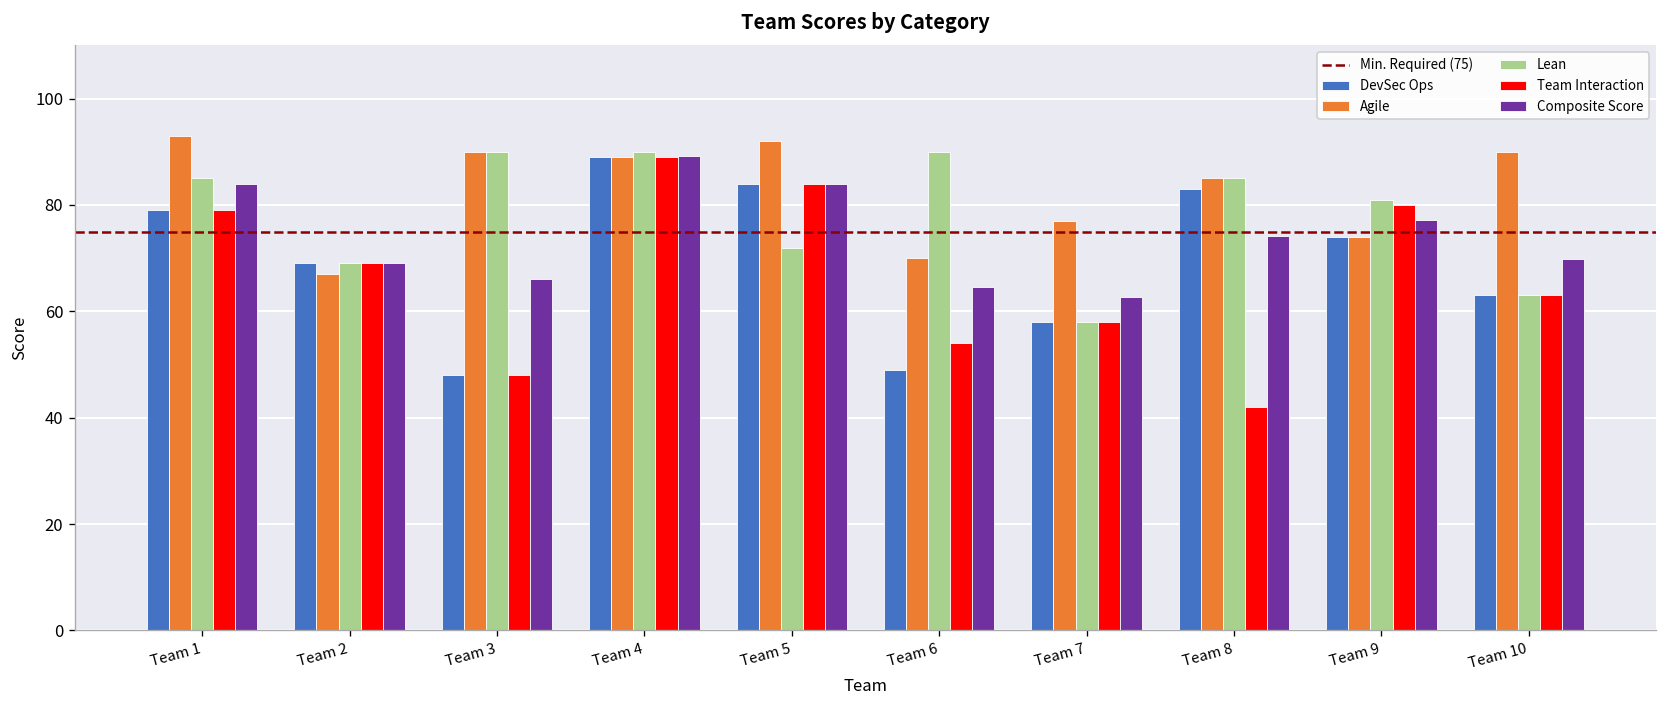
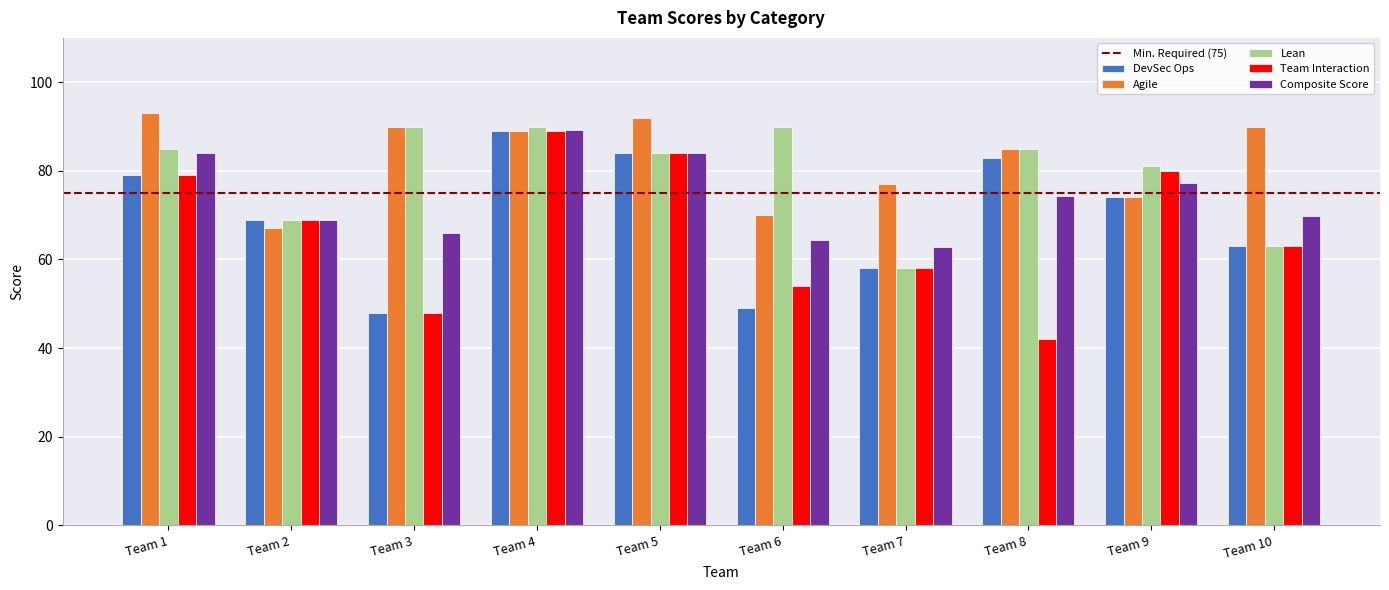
Lean, Team 5: 72 -> 84
